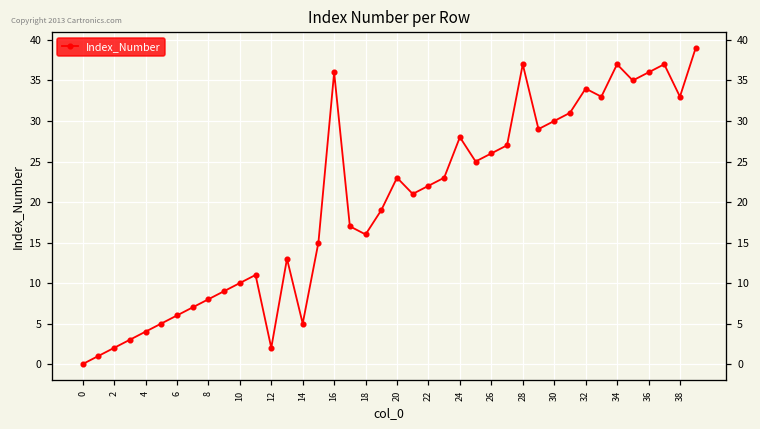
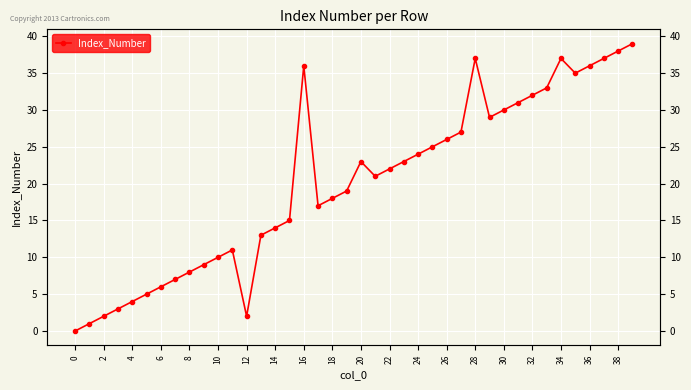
14: 5 -> 14
18: 16 -> 18
24: 28 -> 24
32: 34 -> 32
38: 33 -> 38
